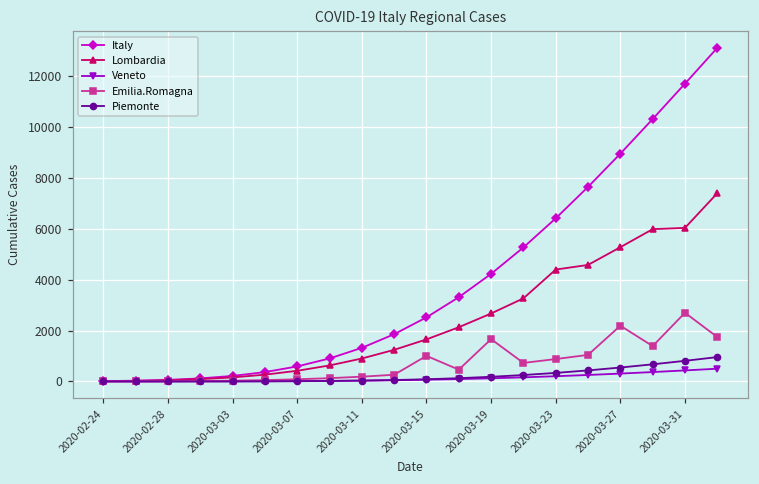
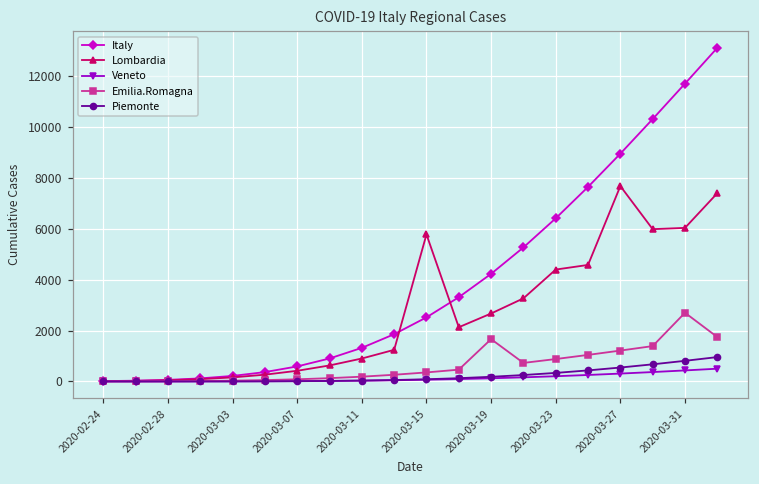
Lombardia, 2020-03-15: 1700 -> 5800
Emilia.Romagna, 2020-03-15: 1000 -> 400
Lombardia, 2020-03-27: 5300 -> 7700
Emilia.Romagna, 2020-03-27: 2200 -> 1200
